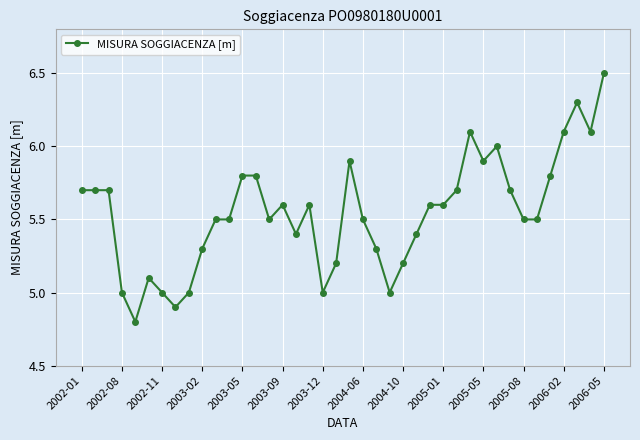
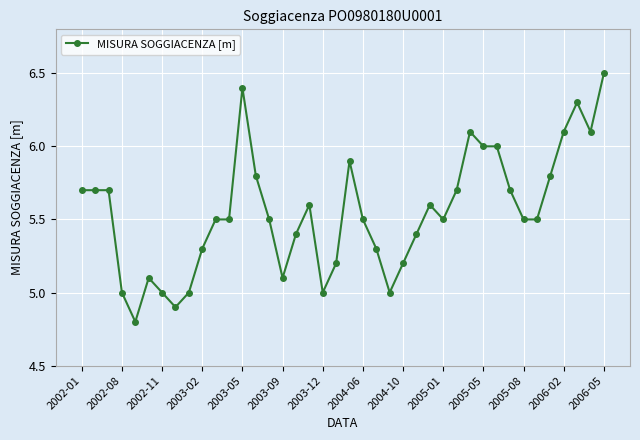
2003-05: 5.8 -> 6.4
2003-09: 5.6 -> 5.1
2005-01: 5.6 -> 5.5
2005-05: 5.9 -> 6.0
